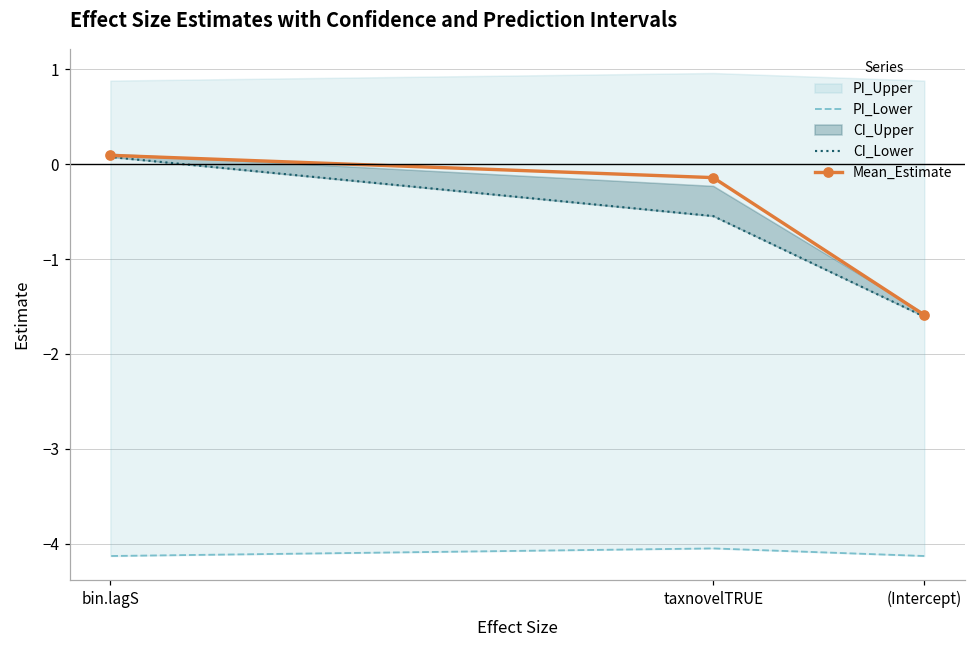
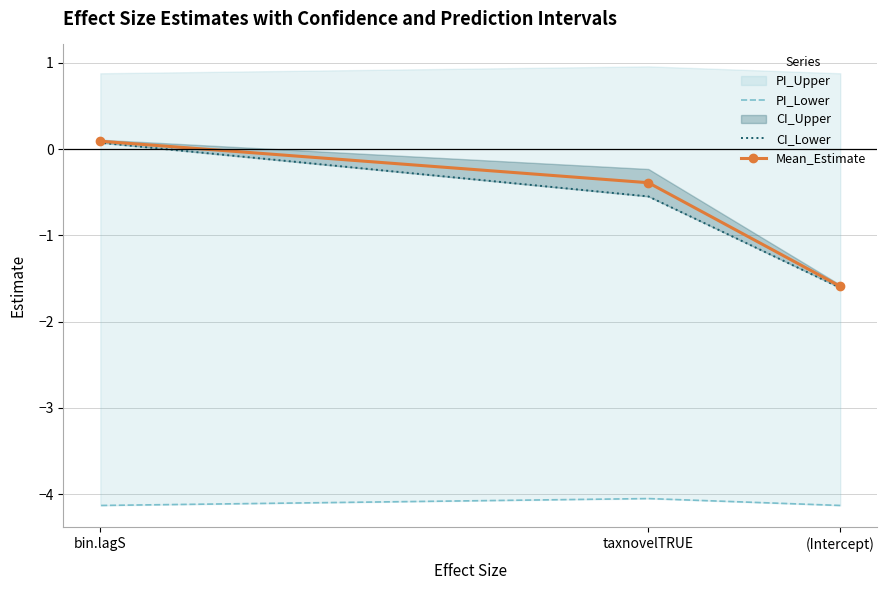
Mean_Estimate, taxnovelTRUE: -0.1 -> -0.4
